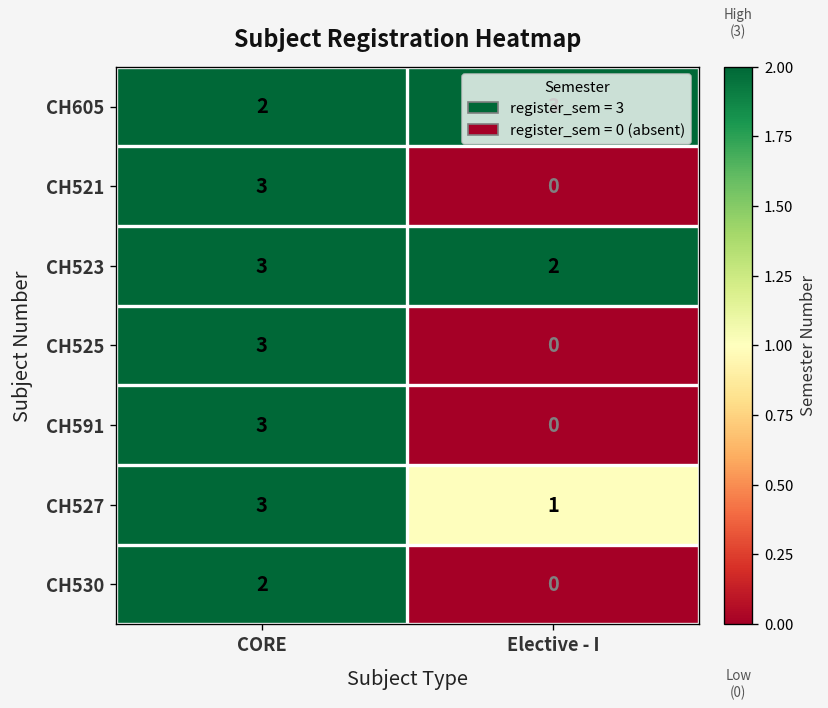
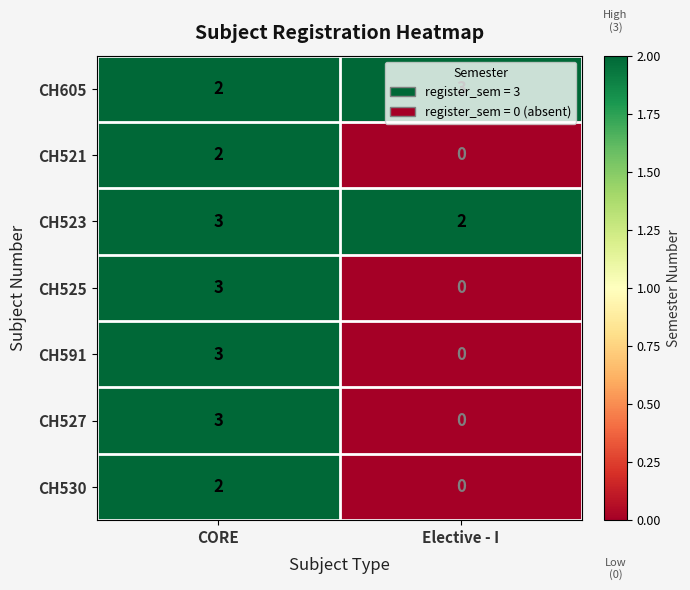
CH521, CORE: 3 -> 2
CH527, Elective - I: 1 -> 0
